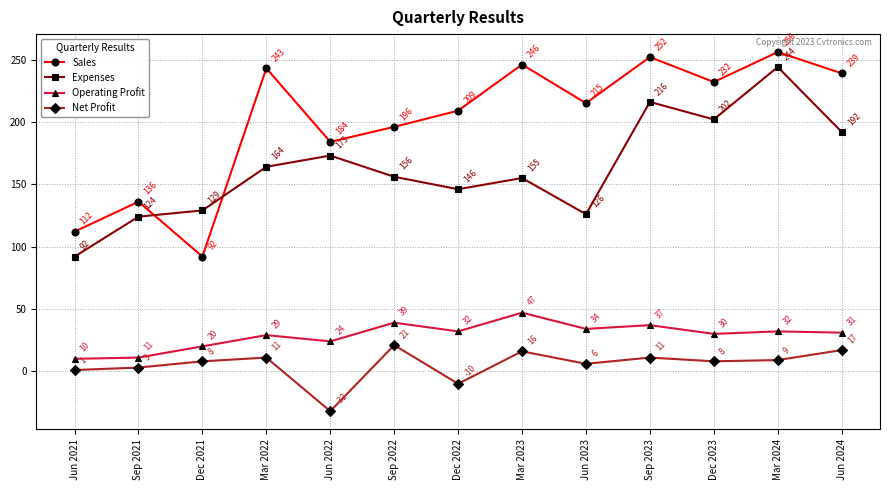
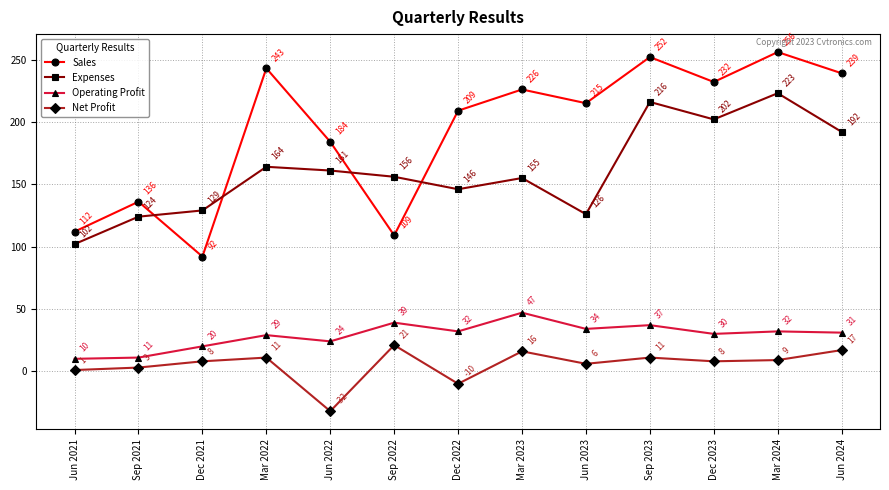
Expenses, Jun 2021: 92 -> 102
Expenses, Jun 2022: 173 -> 161
Sales, Sep 2022: 196 -> 109
Sales, Mar 2023: 246 -> 226
Expenses, Mar 2024: 244 -> 223
